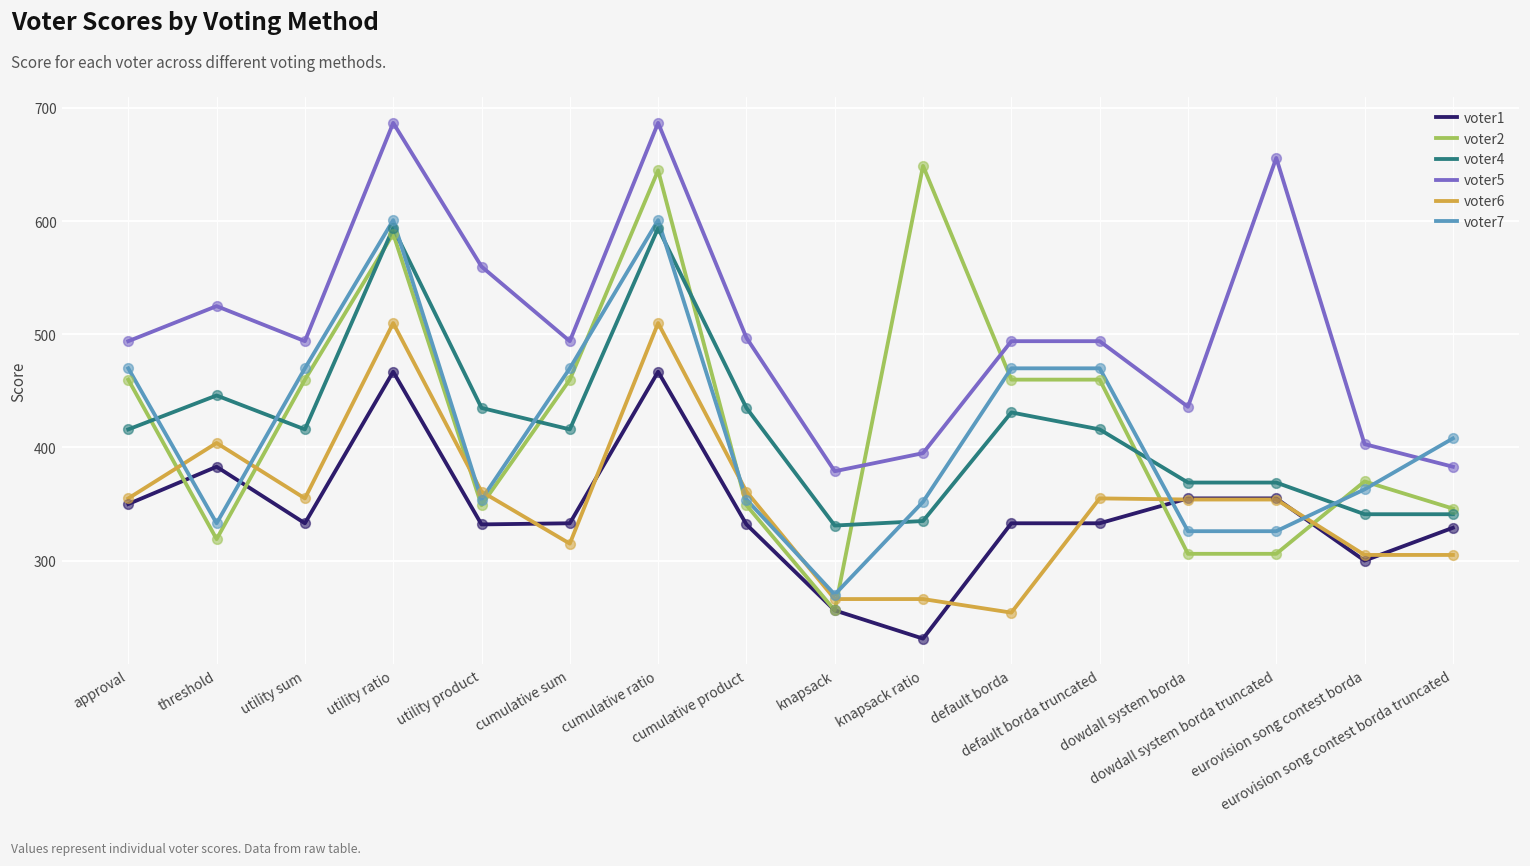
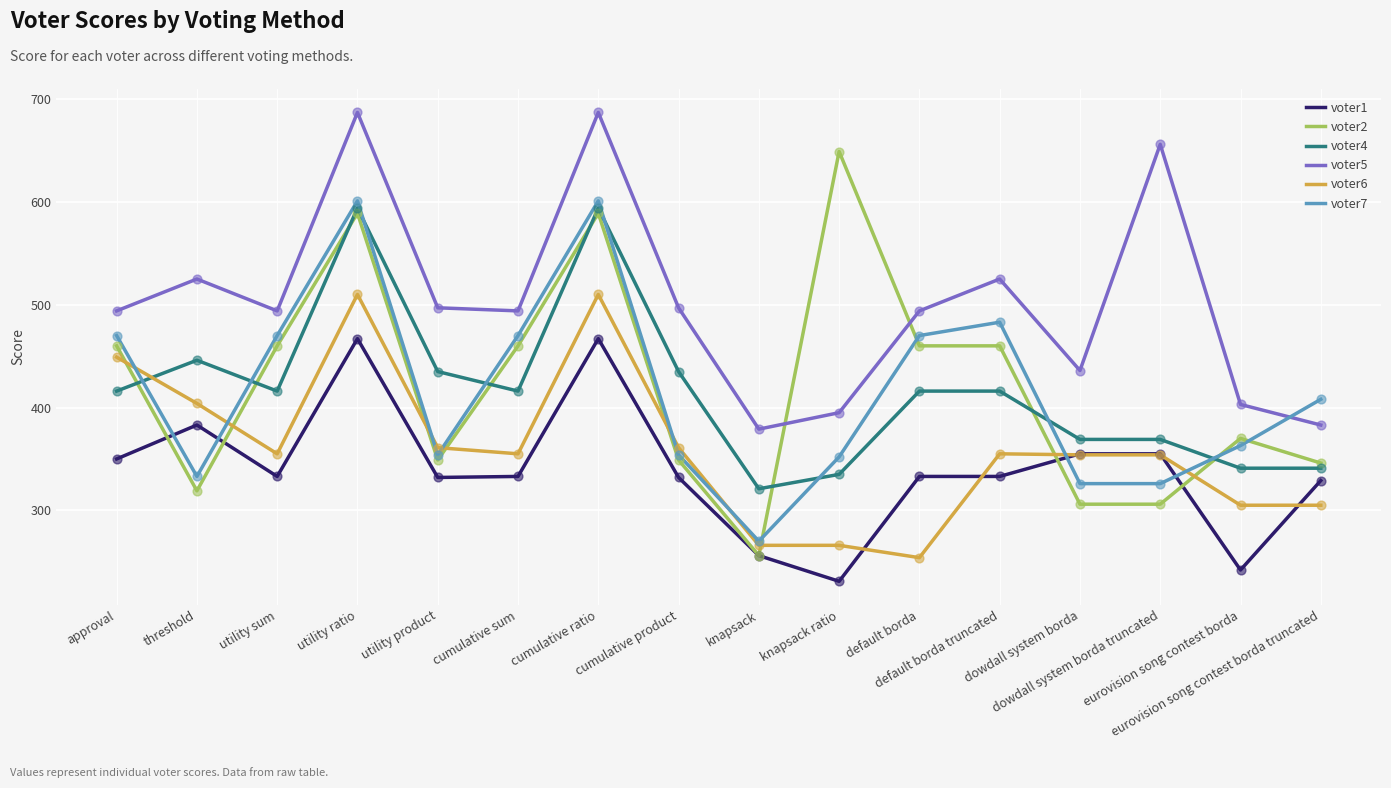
voter6, approval: 355 -> 449
voter5, utility product: 560 -> 497
voter6, cumulative sum: 315 -> 355
voter2, cumulative ratio: 645 -> 589
voter4, knapsack: 331 -> 321
voter4, default borda: 431 -> 416
voter5, default borda truncated: 494 -> 525
voter7, default borda truncated: 470 -> 483
voter1, eurovision song contest borda: 300 -> 242
